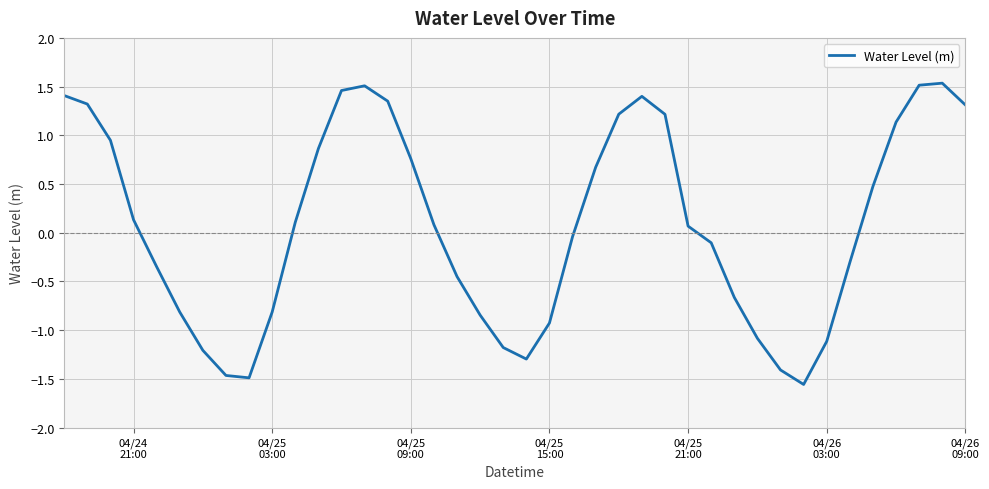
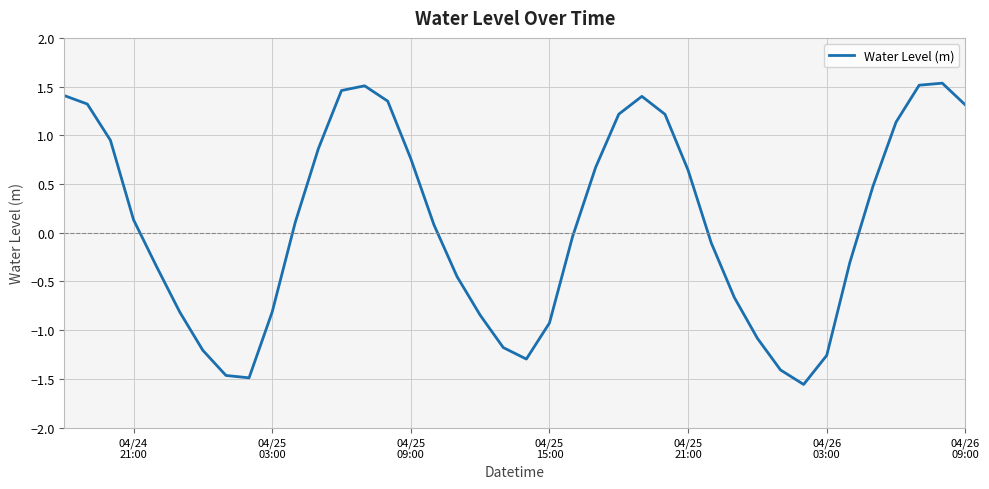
04/25 21:00: 0.1 -> 0.6
04/26 03:00: -1.1 -> -1.3
